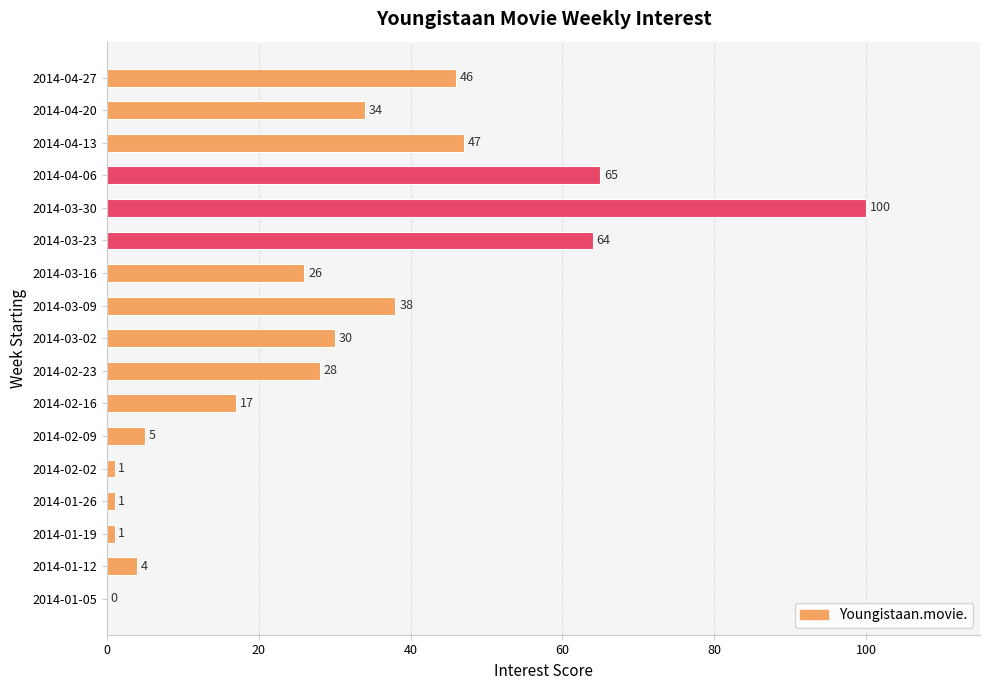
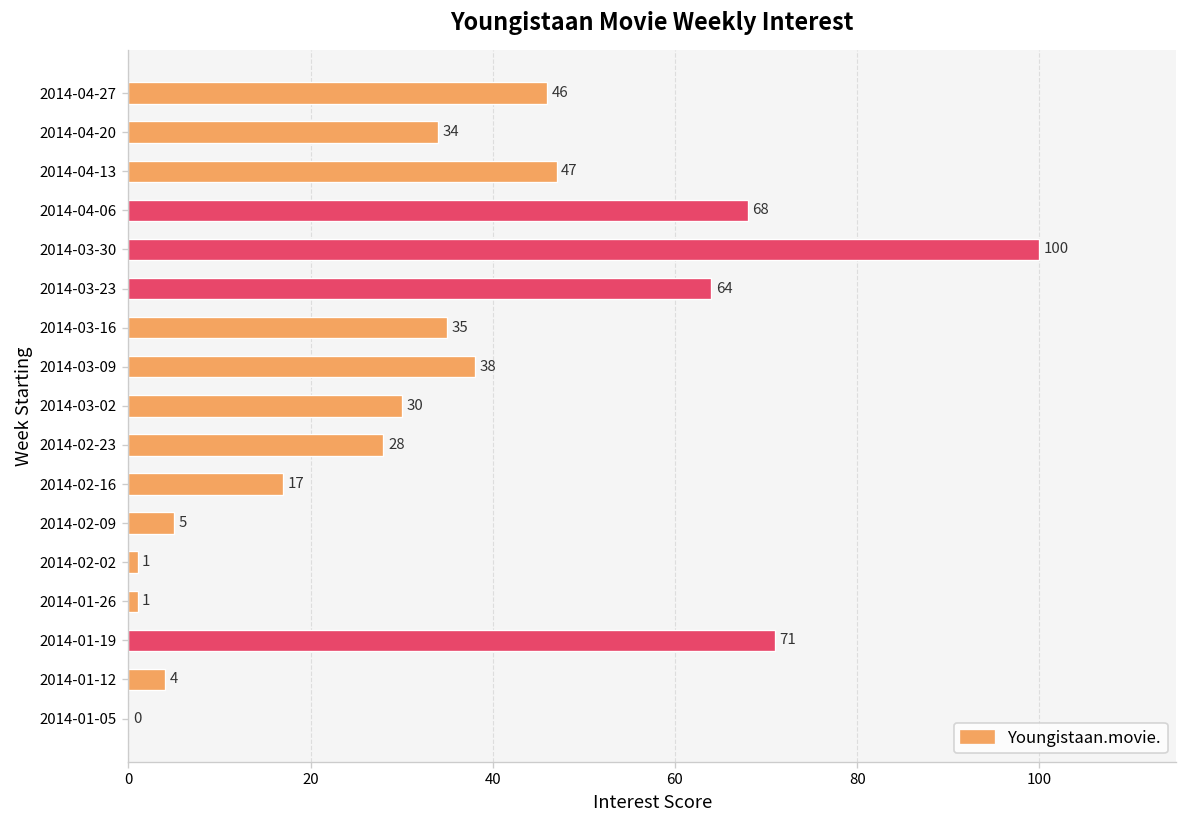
2014-04-06: 65 -> 68
2014-03-16: 26 -> 35
2014-01-19: 1 -> 71
